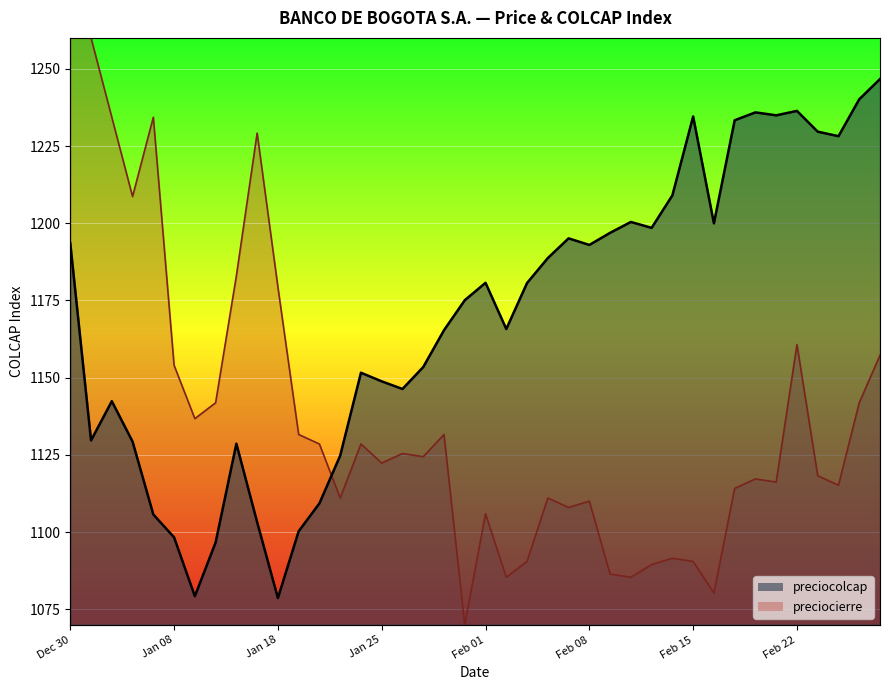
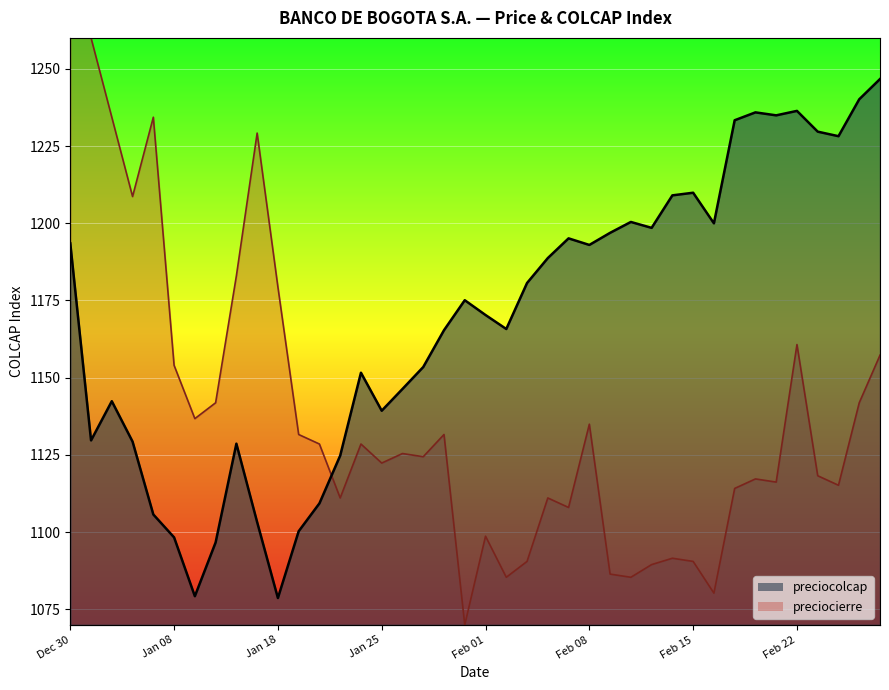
preciocolcap, Jan 25: 1149 -> 1139
preciocolcap, Feb 01: 1181 -> 1170
preciocierre, Feb 01: 1106 -> 1099
preciocierre, Feb 08: 1110 -> 1135
preciocolcap, Feb 15: 1235 -> 1210
